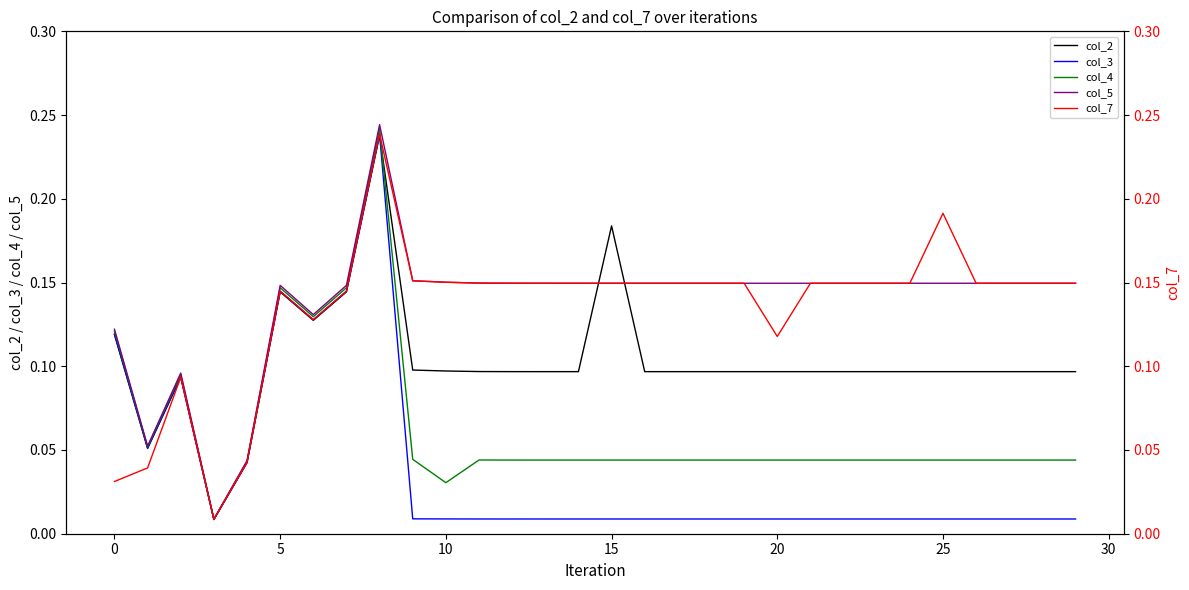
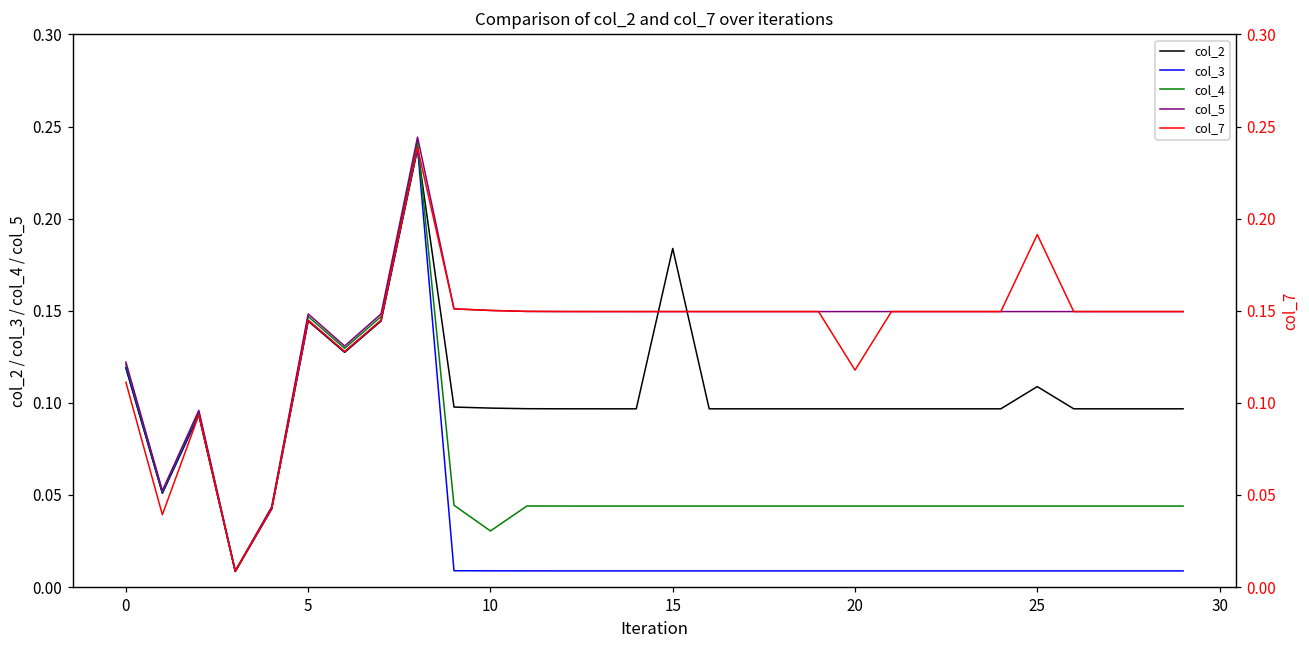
col_2, 25: 0.097 -> 0.109
col_7, 0: 0.031 -> 0.111
